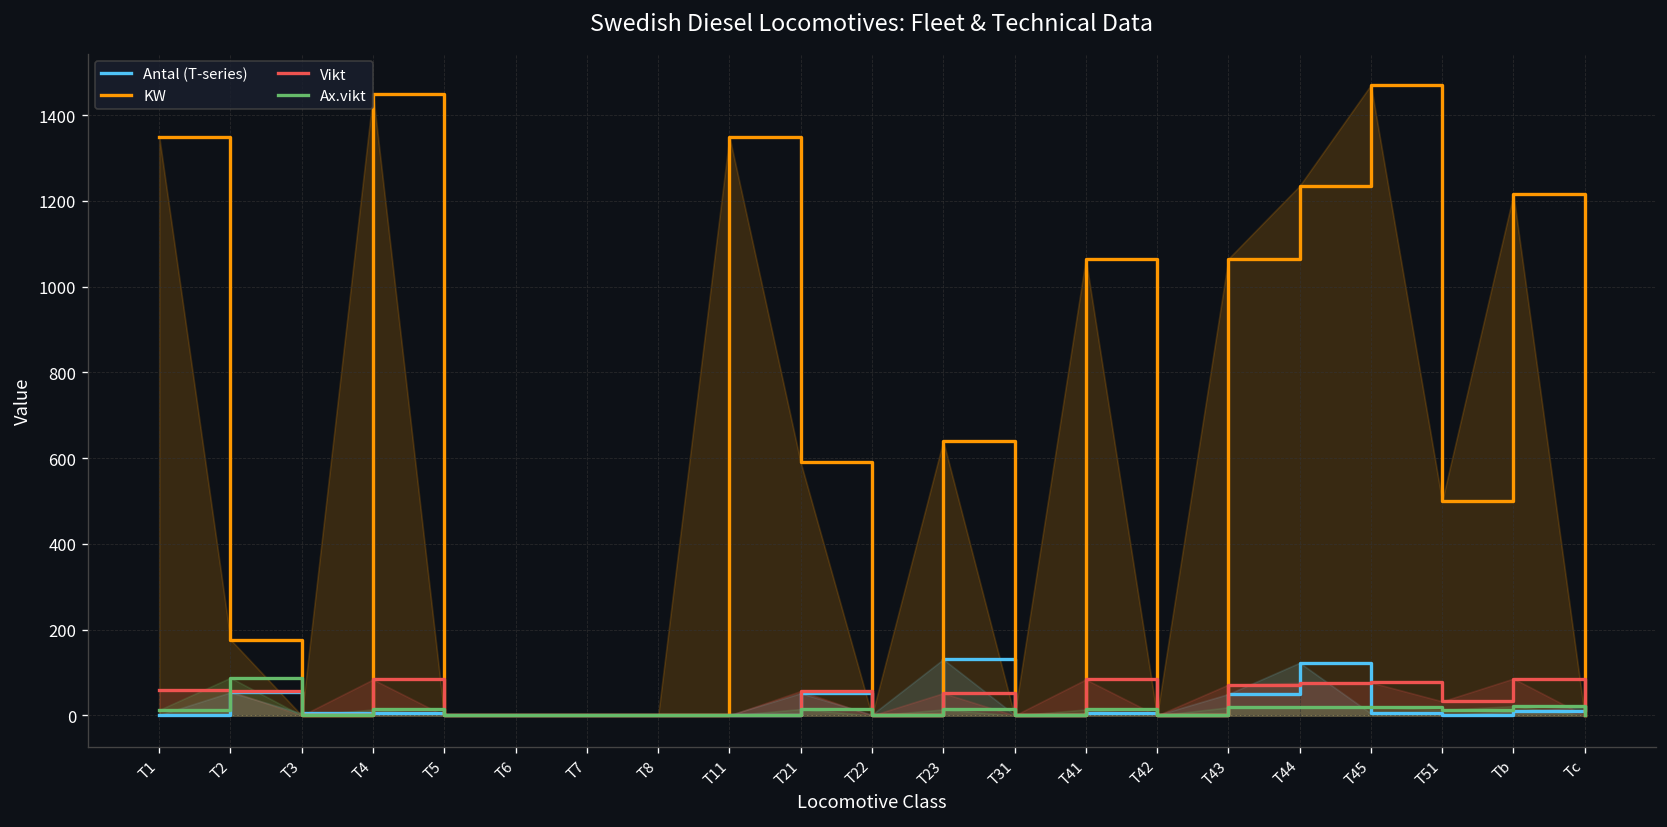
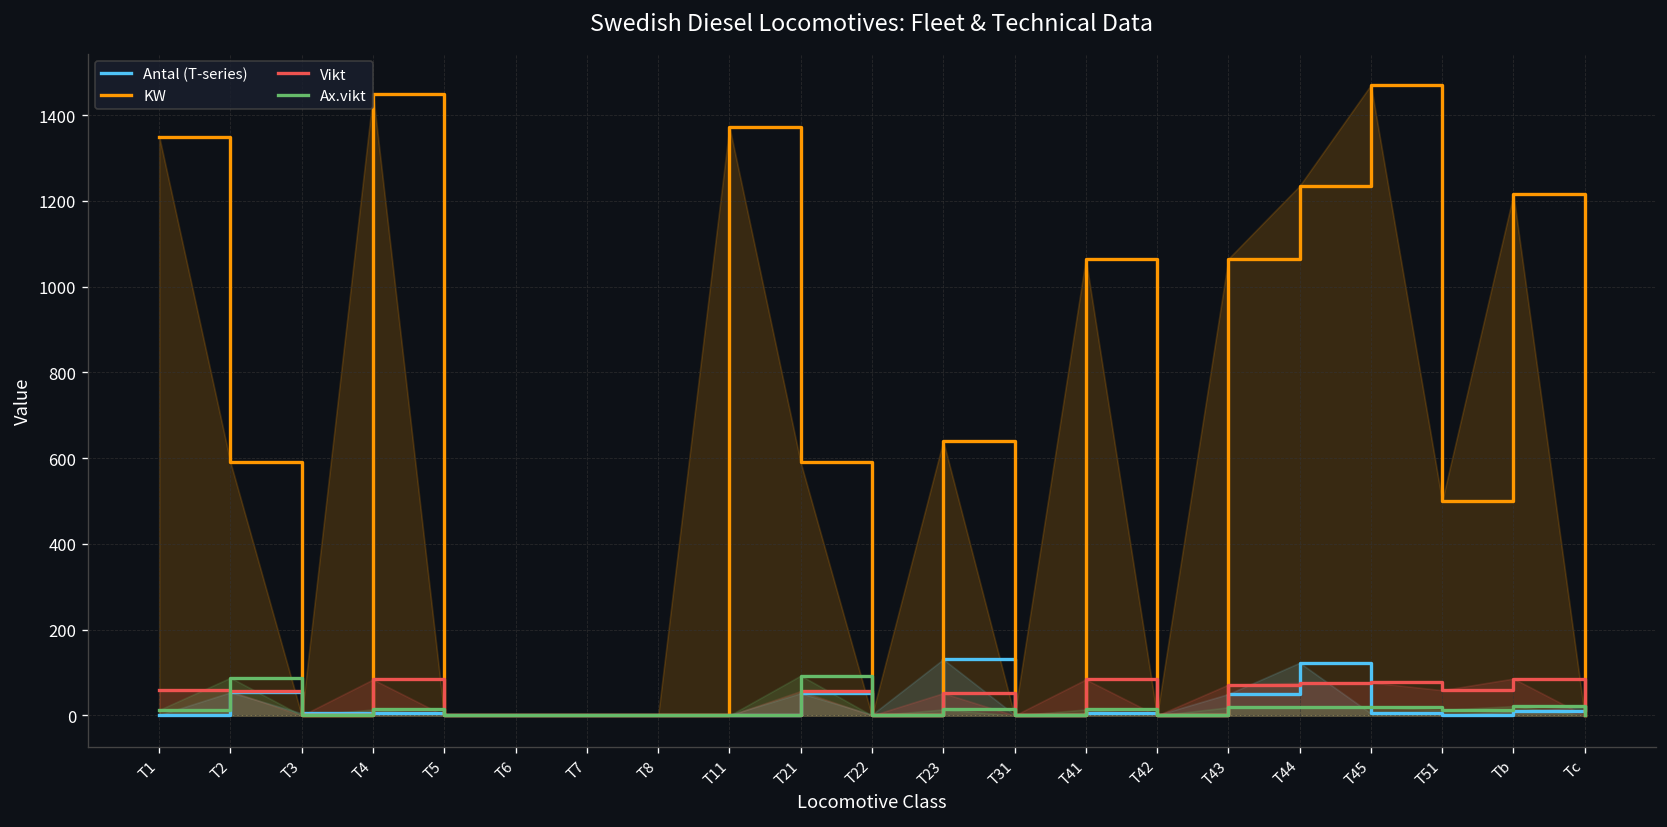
KW, T2: 180 -> 590
KW, T11: 1350 -> 1370
Ax.vikt, T21: 20 -> 90
Vikt, T51: 30 -> 60
